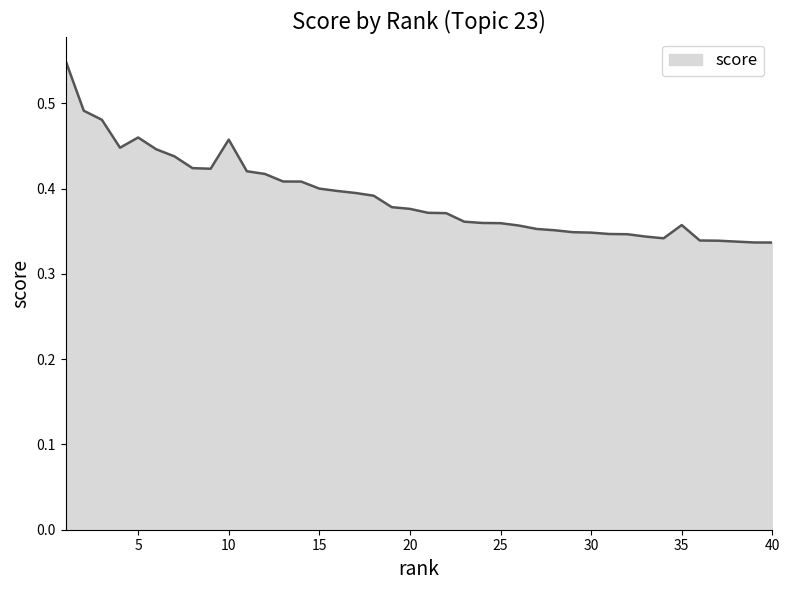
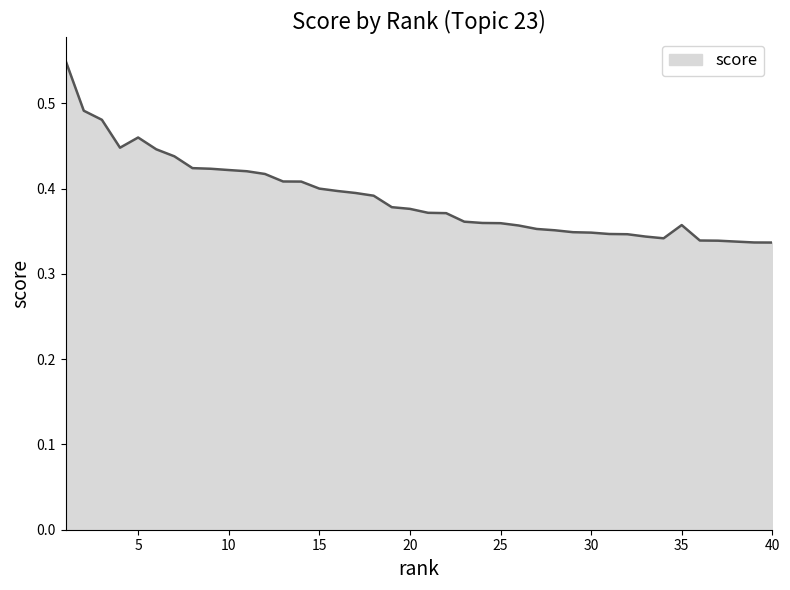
10: 0.46 -> 0.42
